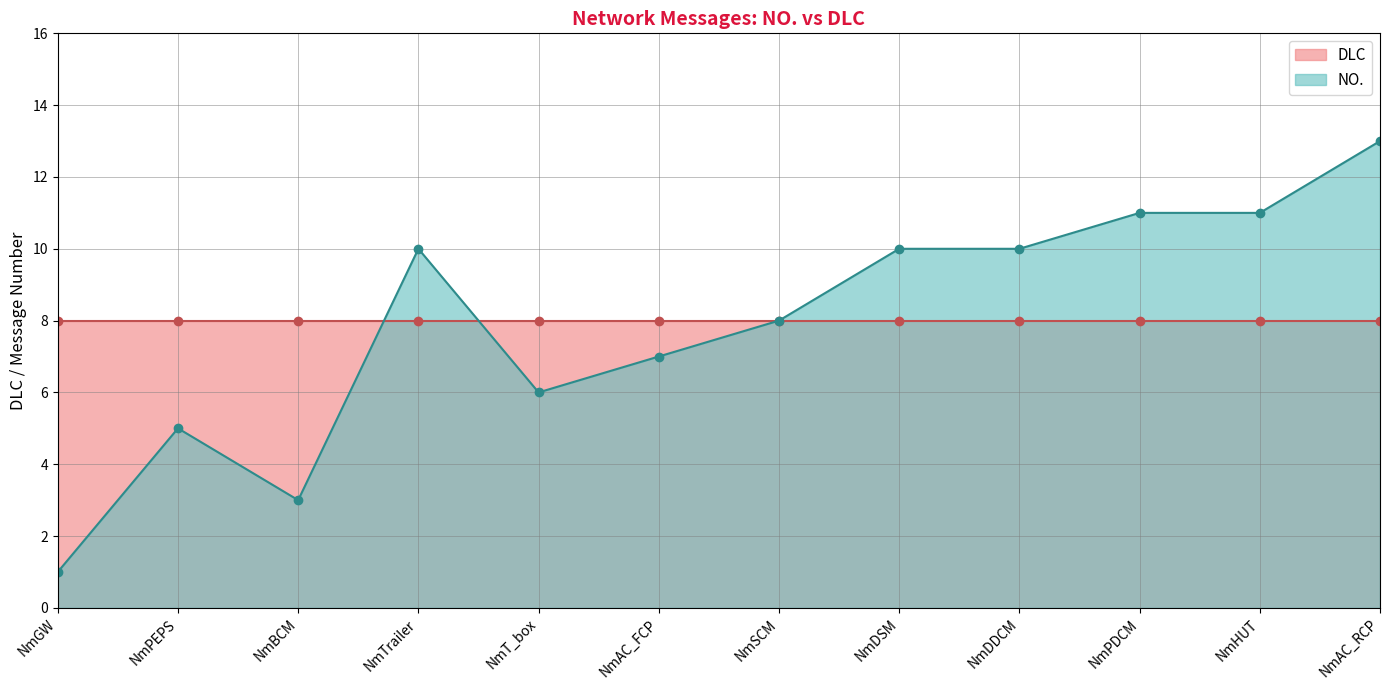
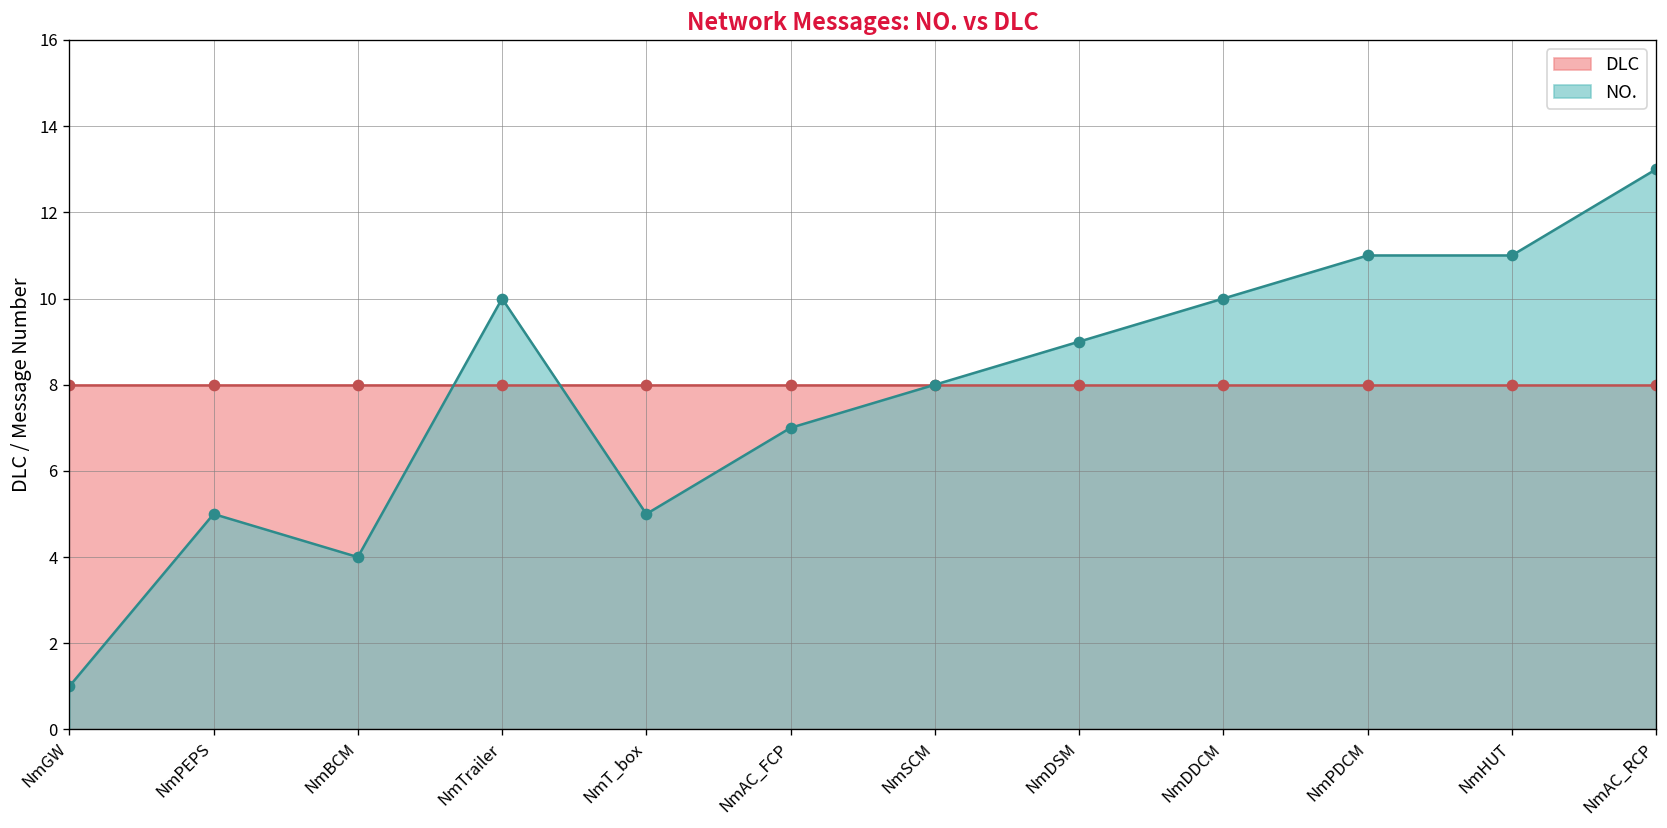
NO., NmBCM: 3 -> 4
NO., NmT_box: 6 -> 5
NO., NmDSM: 10 -> 9
